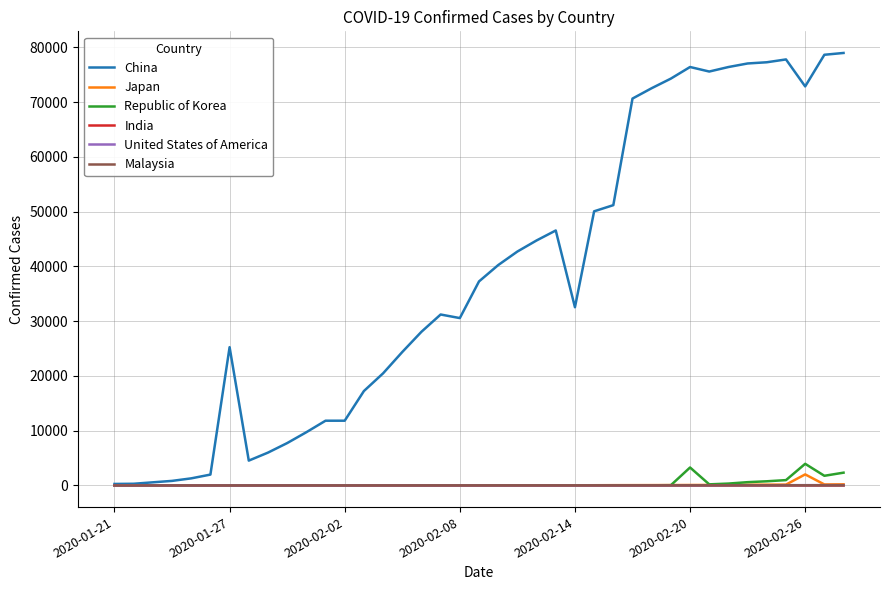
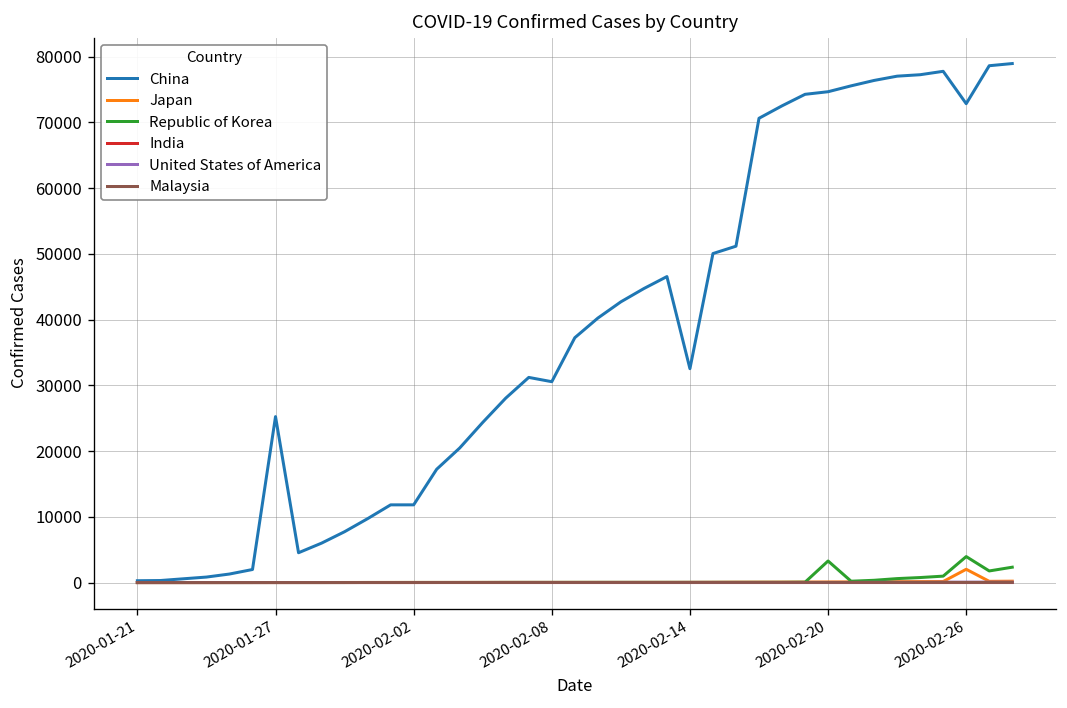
China, 2020-02-20: 76000 -> 75000
